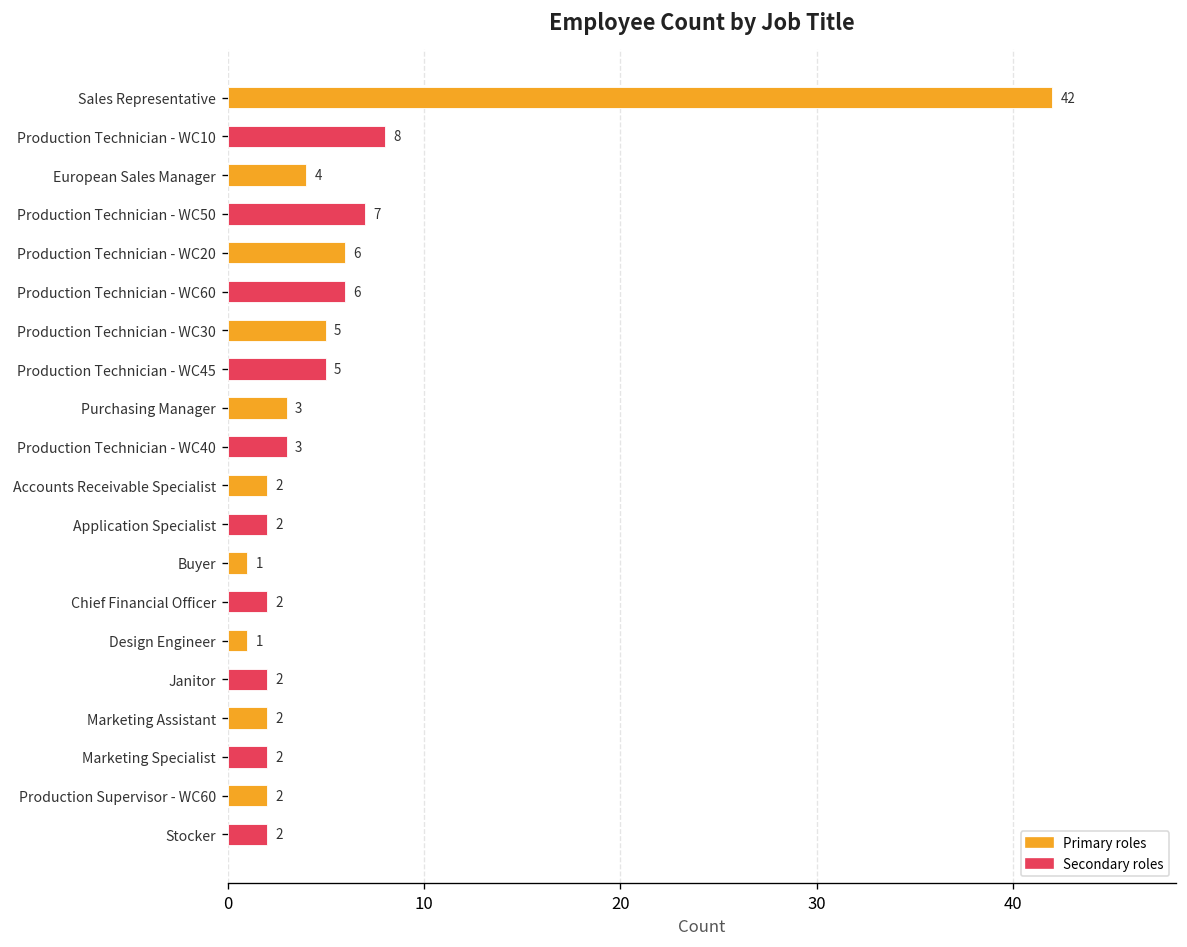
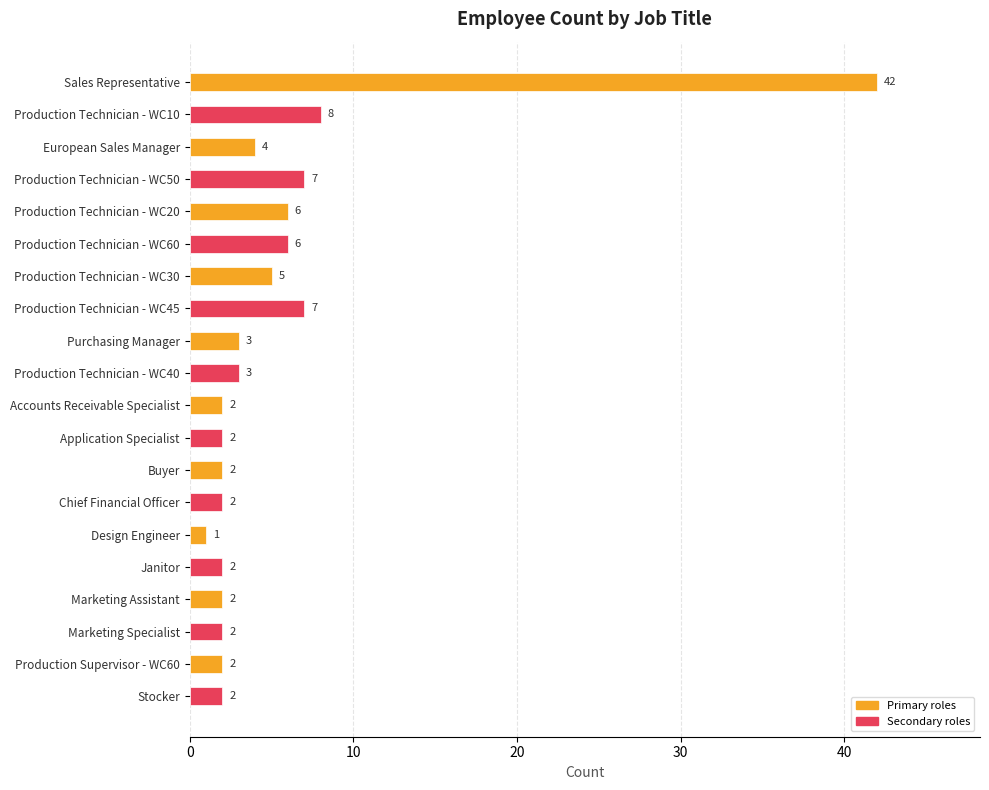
Production Technician - WC45: 5 -> 7
Buyer: 1 -> 2
